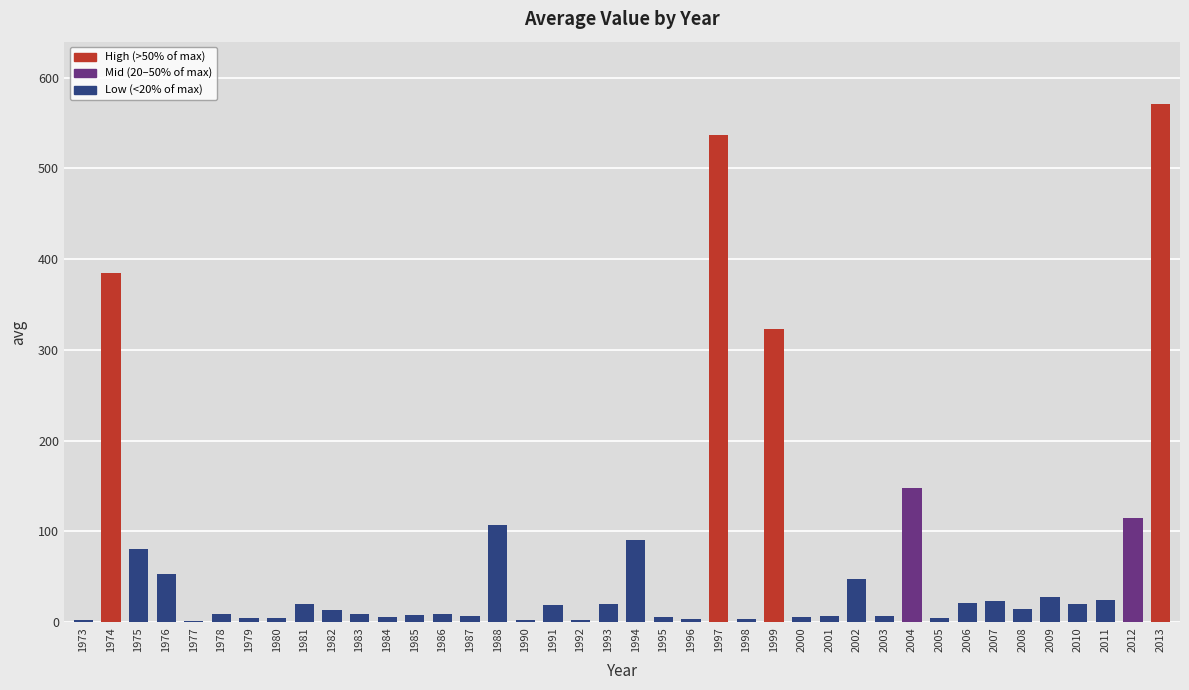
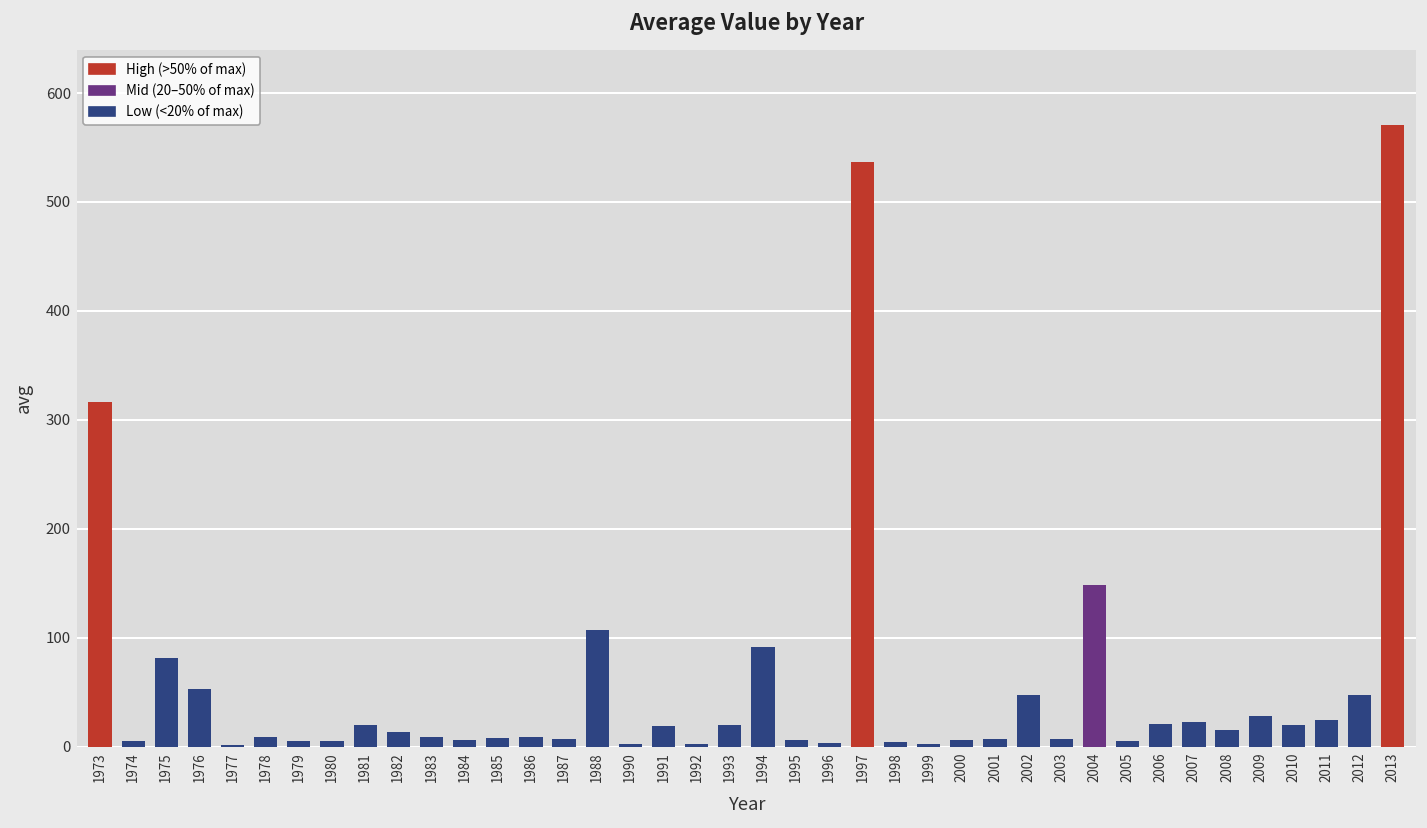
1973: 0 -> 320
1974: 390 -> 10
1999: 320 -> 0
2012: 120 -> 50
